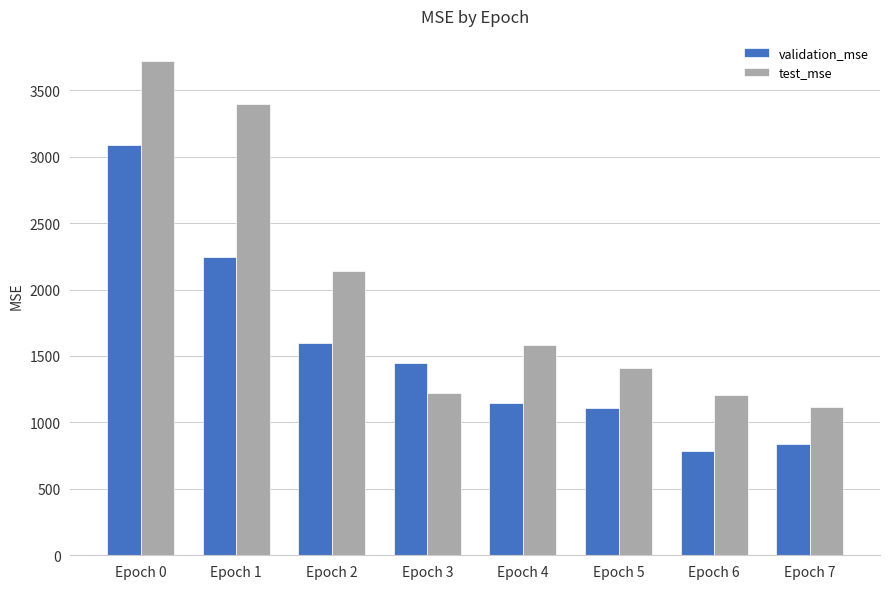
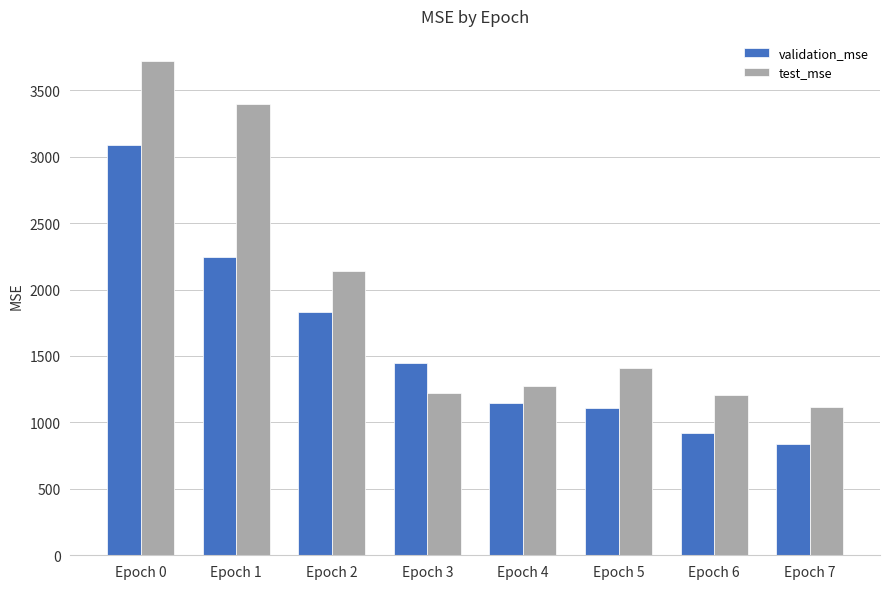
validation_mse, Epoch 2: 1600 -> 1830
test_mse, Epoch 4: 1590 -> 1270
validation_mse, Epoch 6: 790 -> 920
